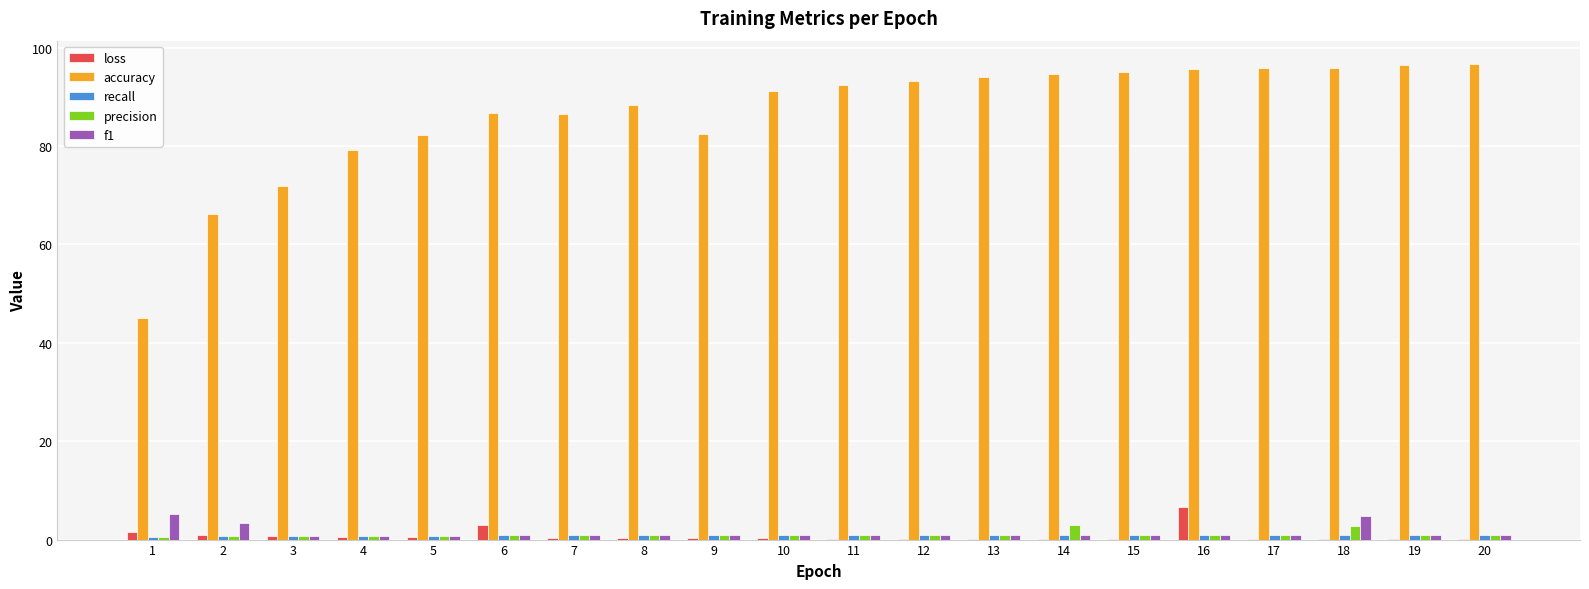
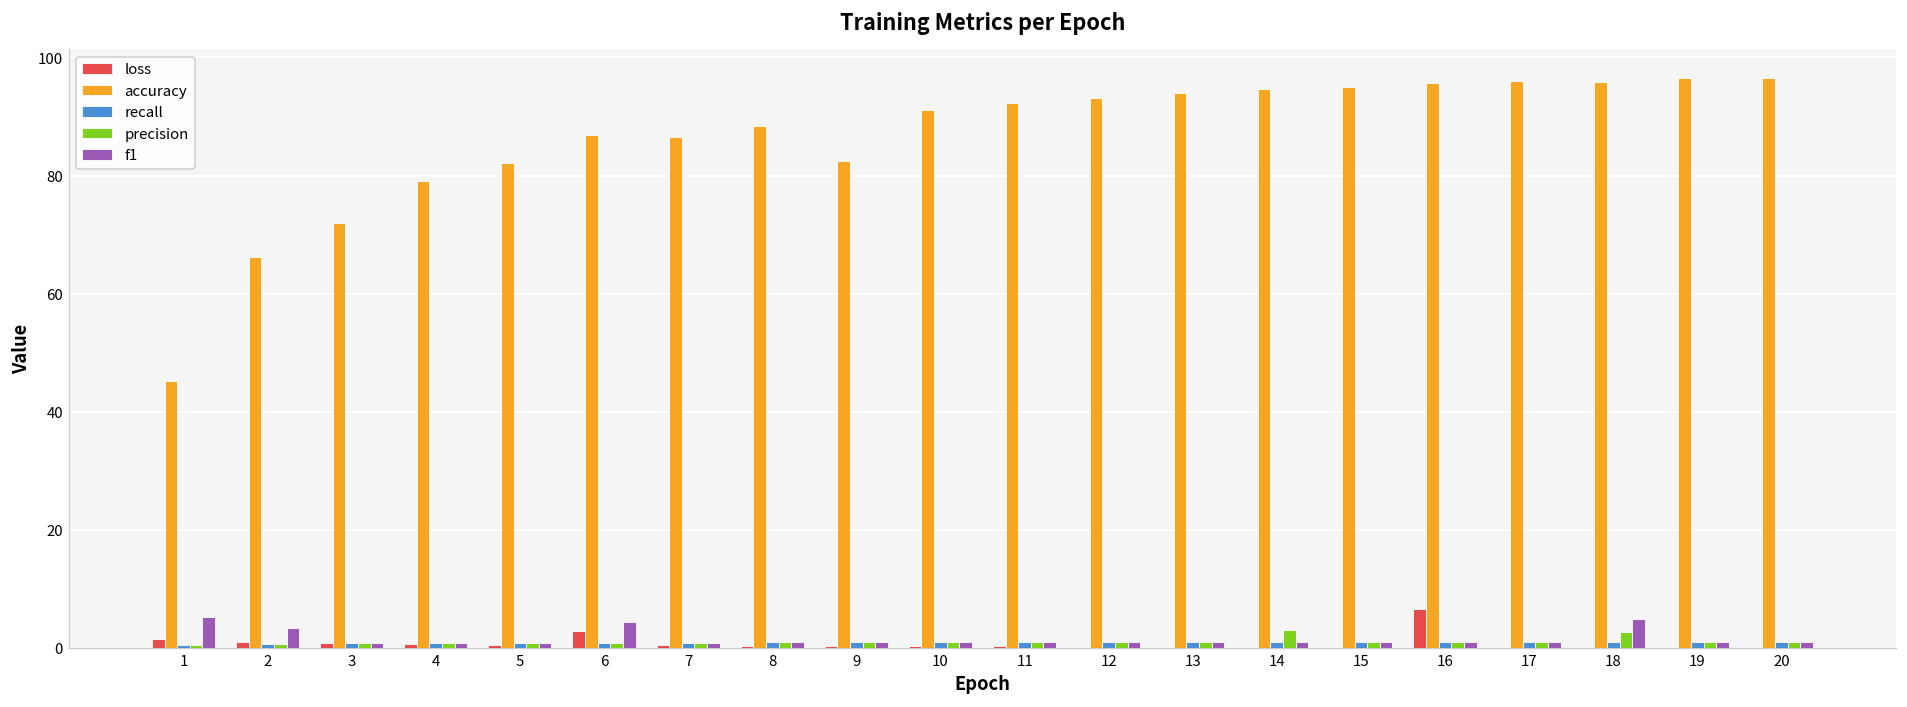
f1, 6: 1 -> 4
